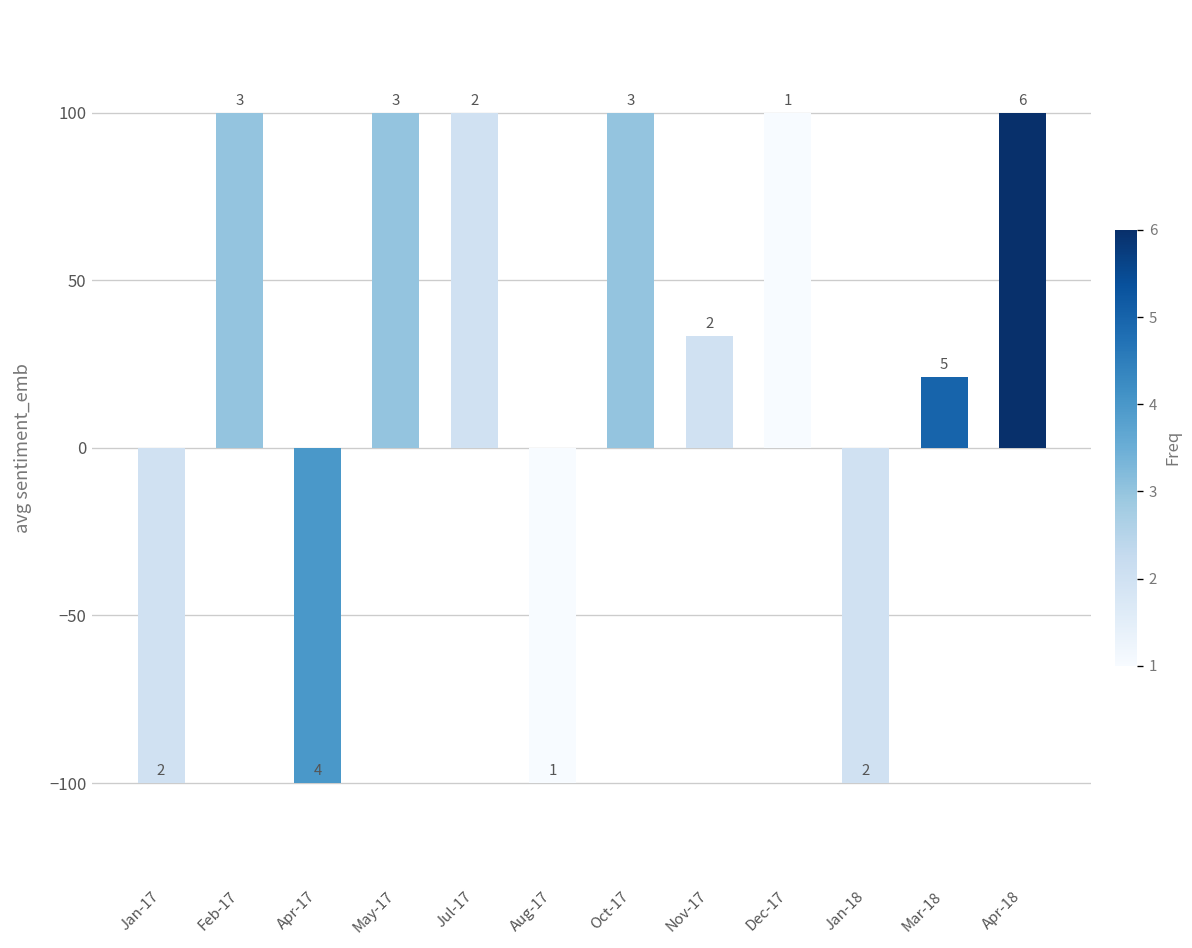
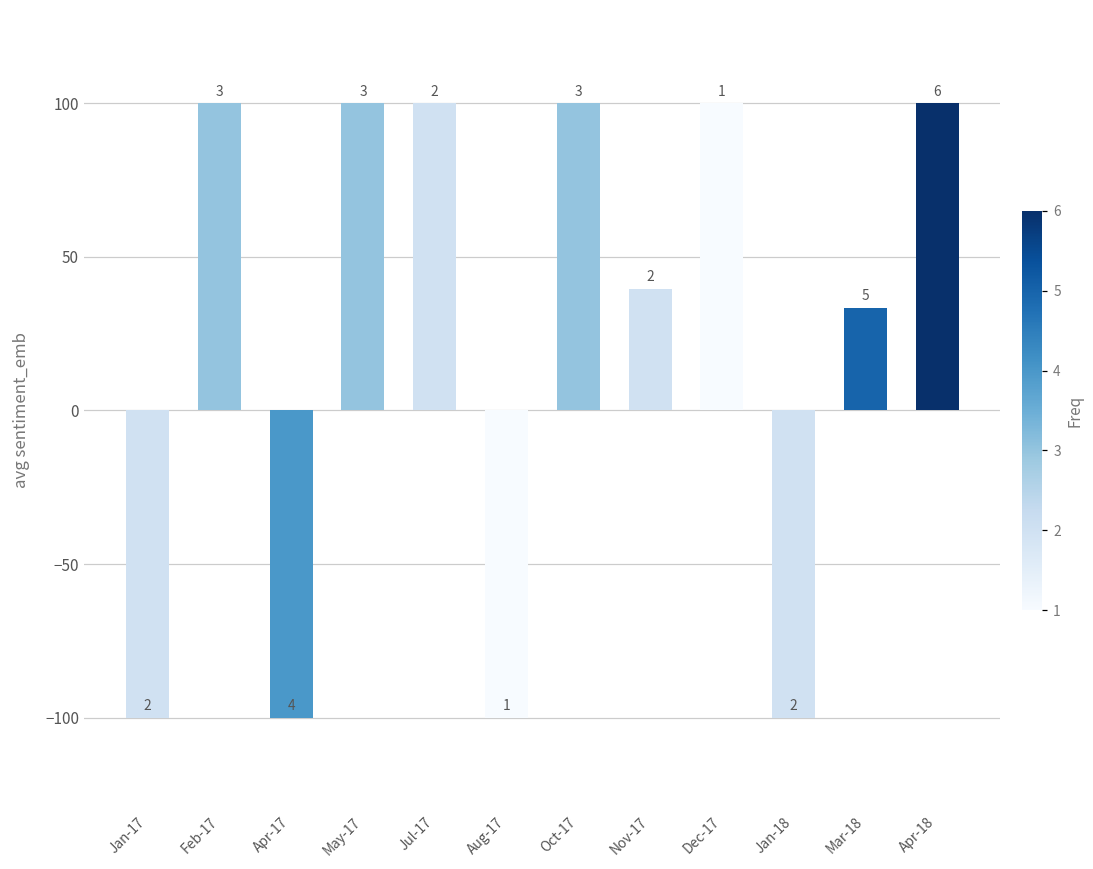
Nov-17: 33 -> 40
Mar-18: 21 -> 33
